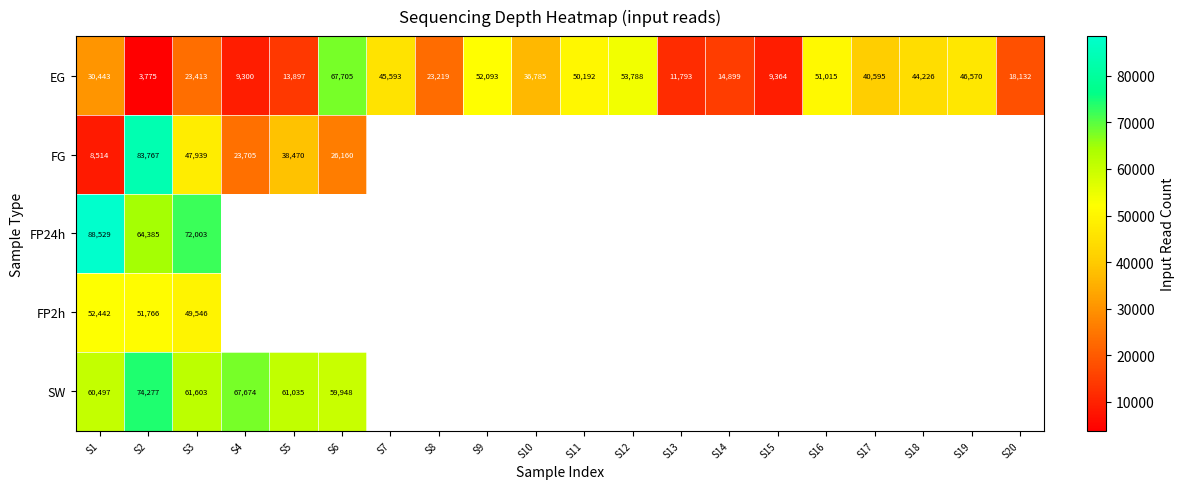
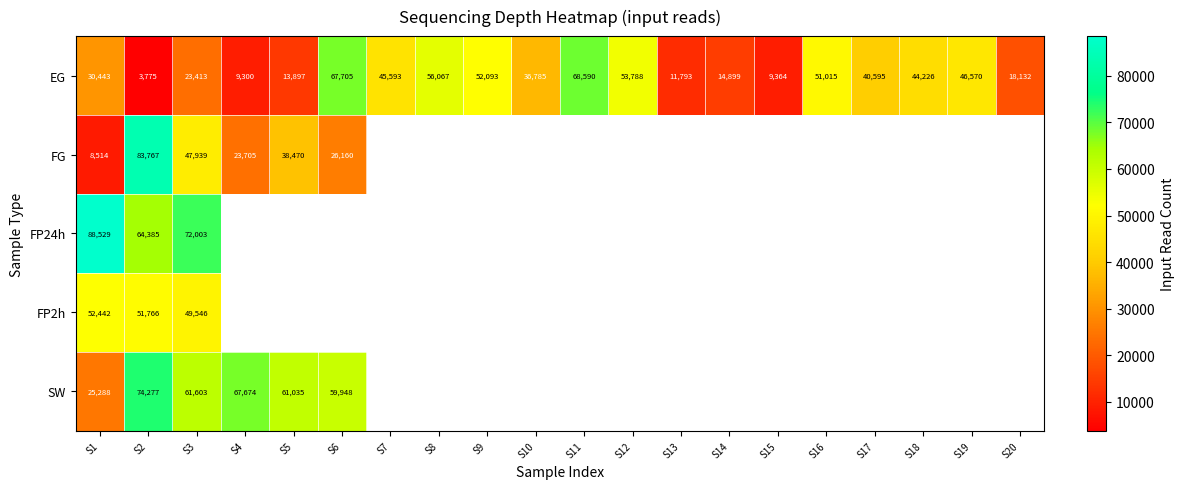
EG, S8: 23,219 -> 56,067
EG, S11: 50,192 -> 68,590
SW, S1: 60,497 -> 25,288
